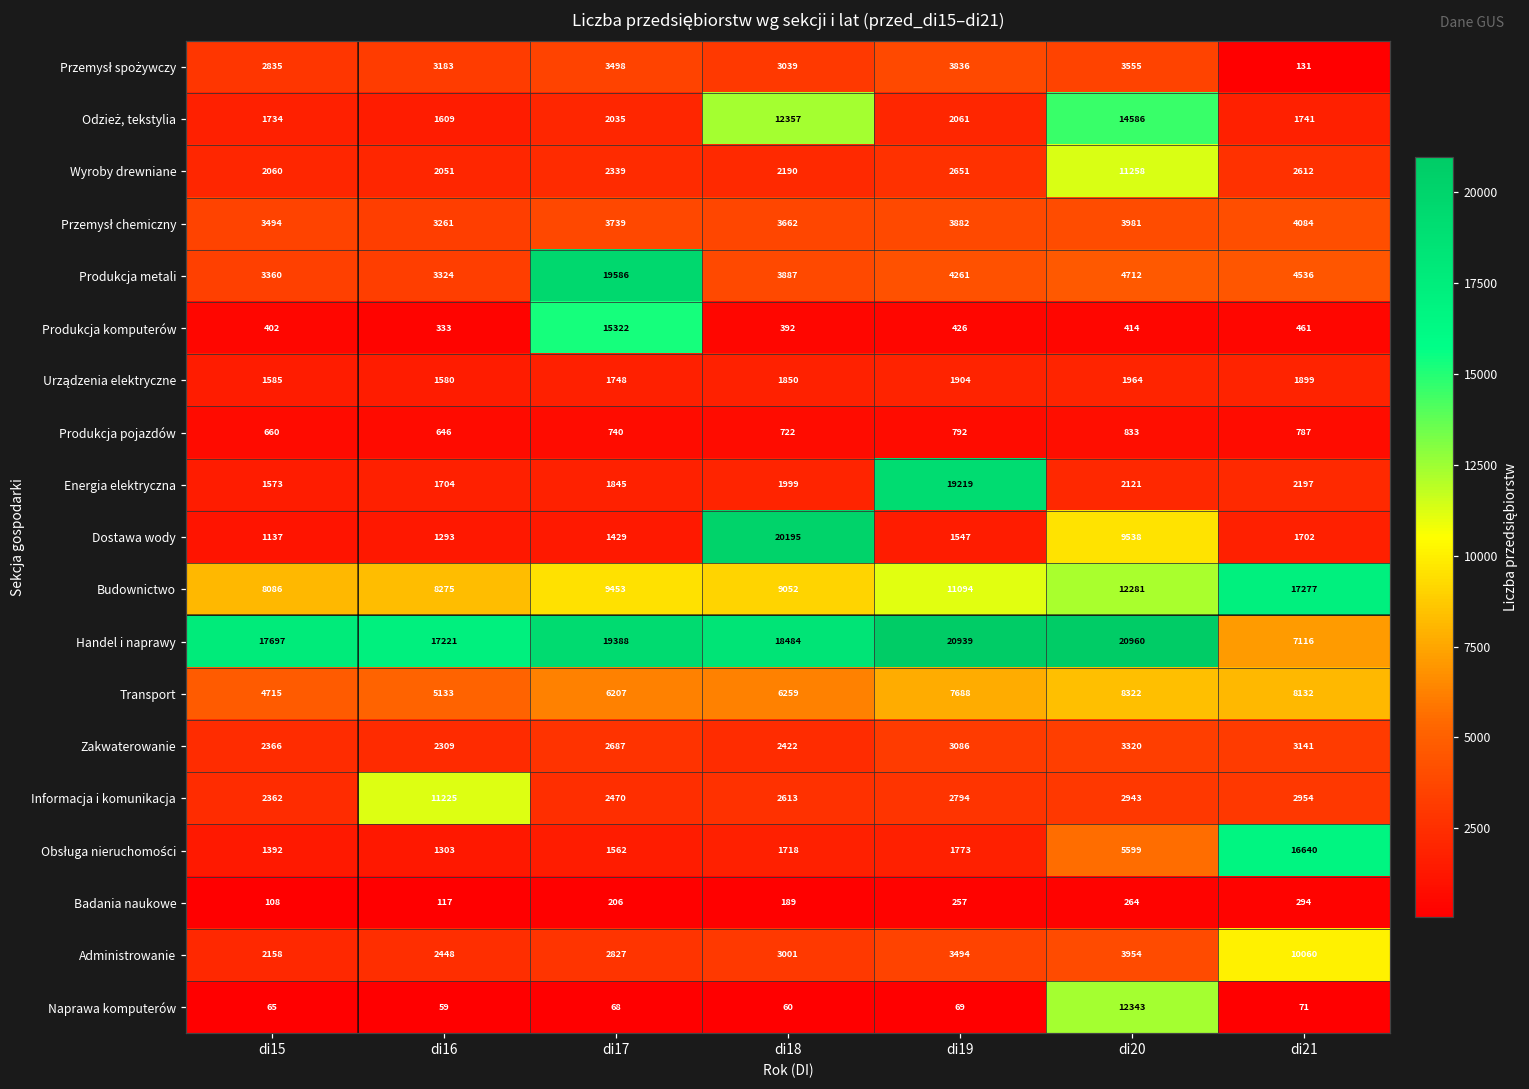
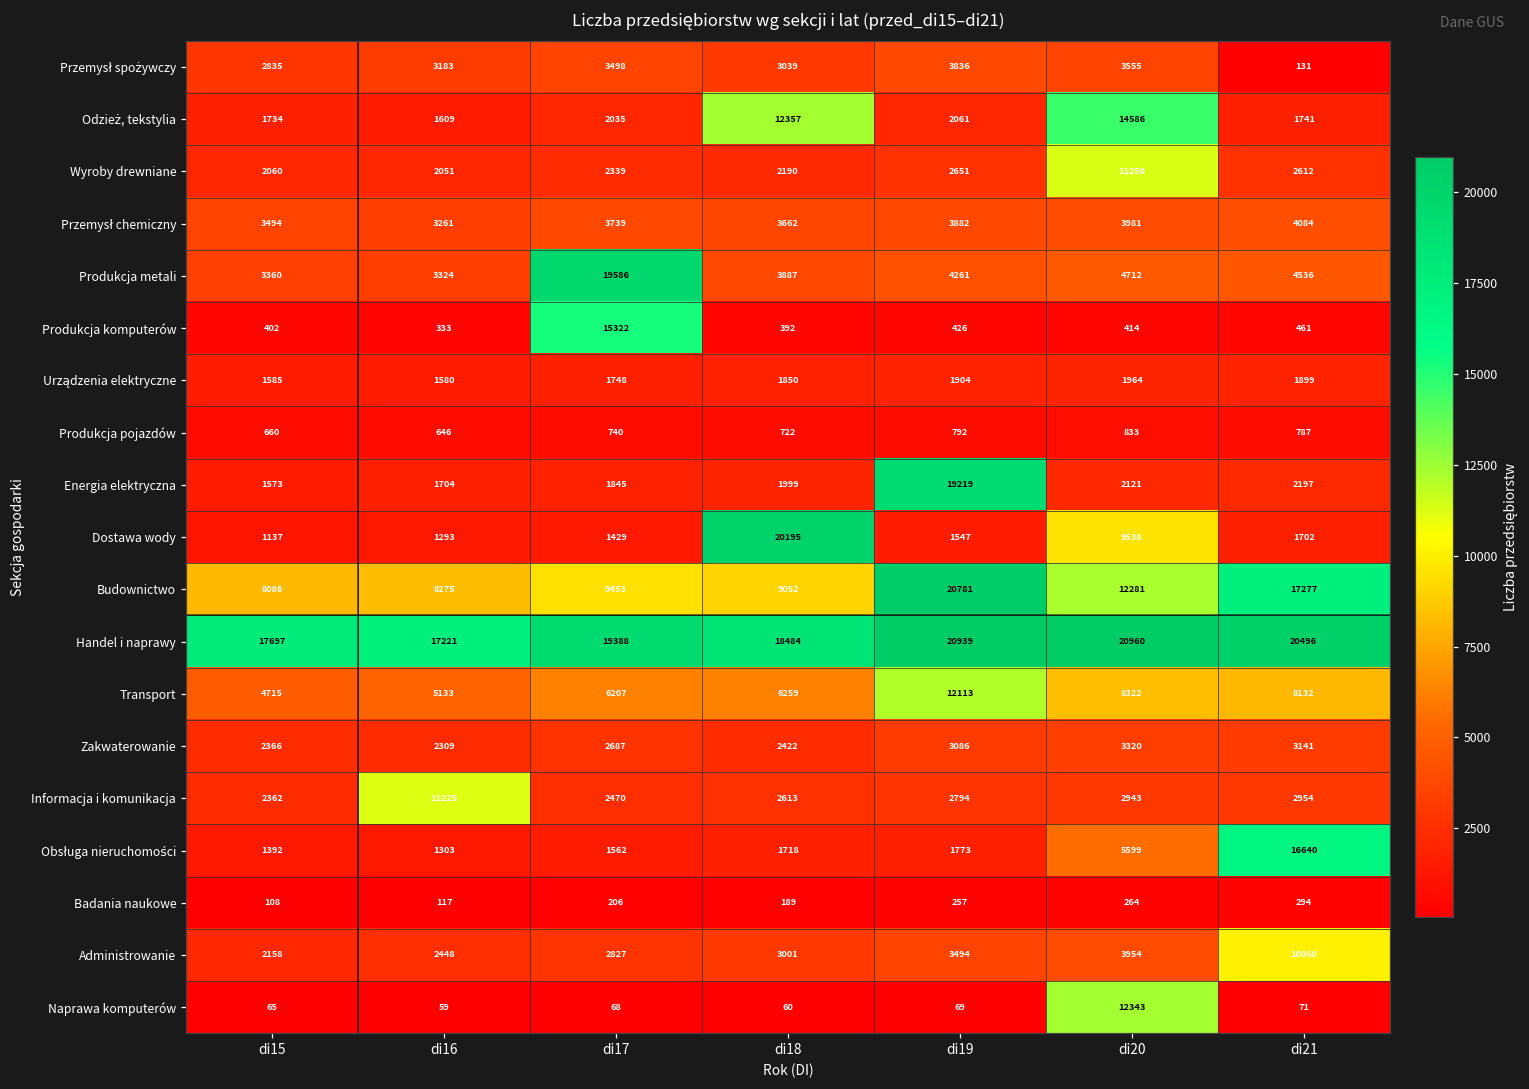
Budownictwo, di19: 11094 -> 20781
Handel i naprawy, di21: 7116 -> 20496
Transport, di19: 7688 -> 12113
